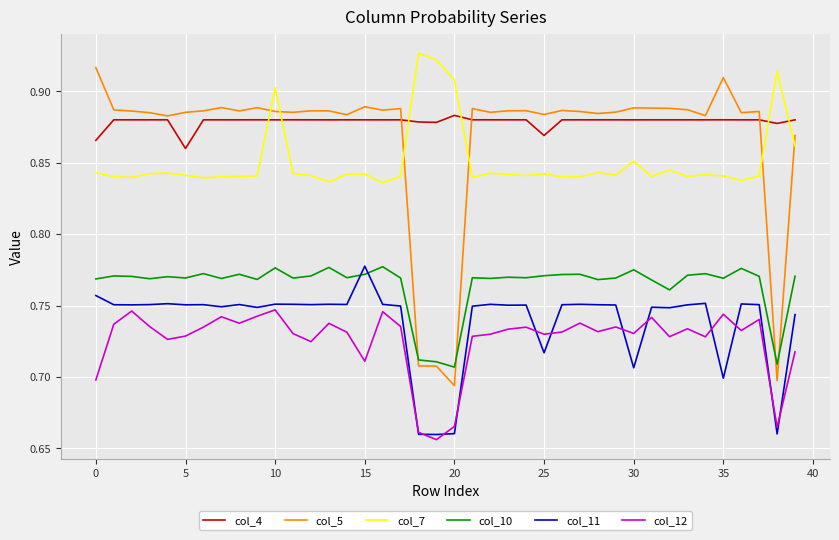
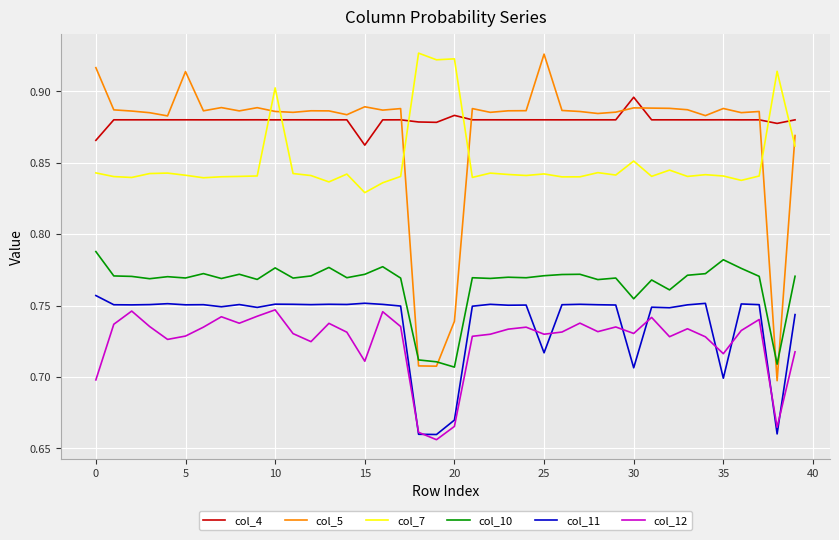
col_10, 0: 0.769 -> 0.788
col_4, 5: 0.860 -> 0.880
col_5, 5: 0.885 -> 0.914
col_4, 15: 0.880 -> 0.862
col_7, 15: 0.842 -> 0.829
col_11, 15: 0.778 -> 0.752
col_5, 20: 0.694 -> 0.739
col_7, 20: 0.908 -> 0.923
col_11, 20: 0.660 -> 0.670
col_4, 25: 0.869 -> 0.880
col_5, 25: 0.884 -> 0.926
col_4, 30: 0.880 -> 0.896
col_10, 30: 0.775 -> 0.755
col_5, 35: 0.910 -> 0.888
col_10, 35: 0.769 -> 0.782
col_12, 35: 0.744 -> 0.716
